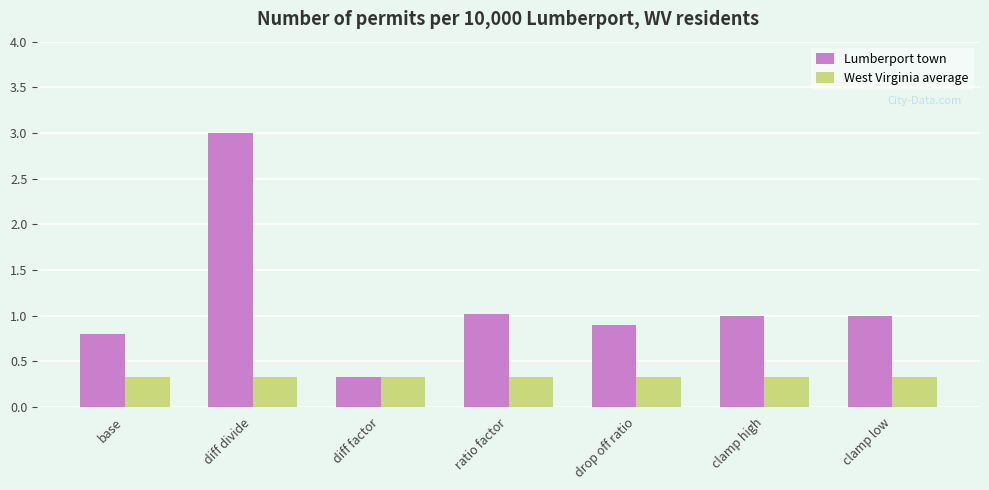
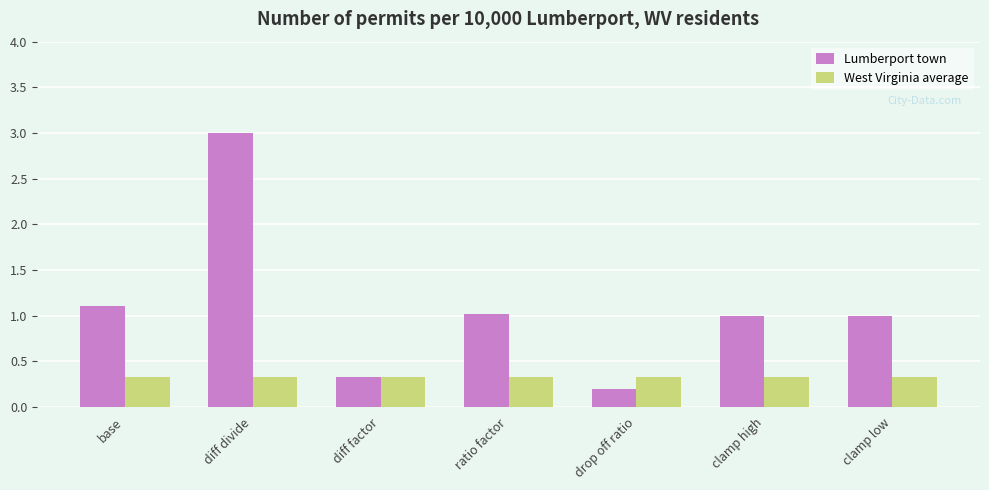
Lumberport town, base: 0.8 -> 1.1
Lumberport town, drop off ratio: 0.9 -> 0.2
